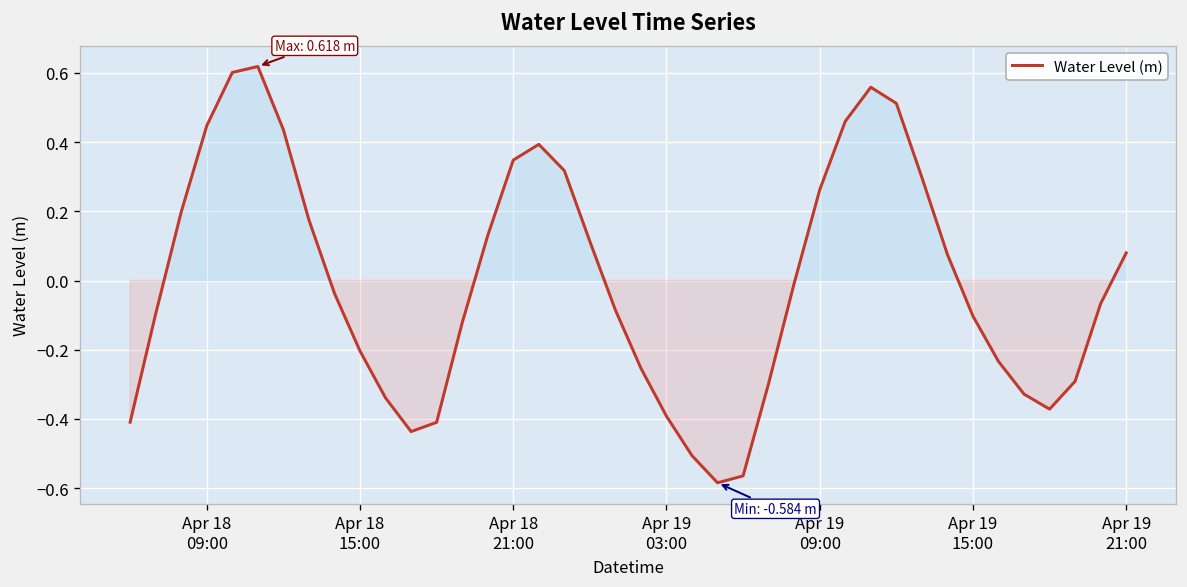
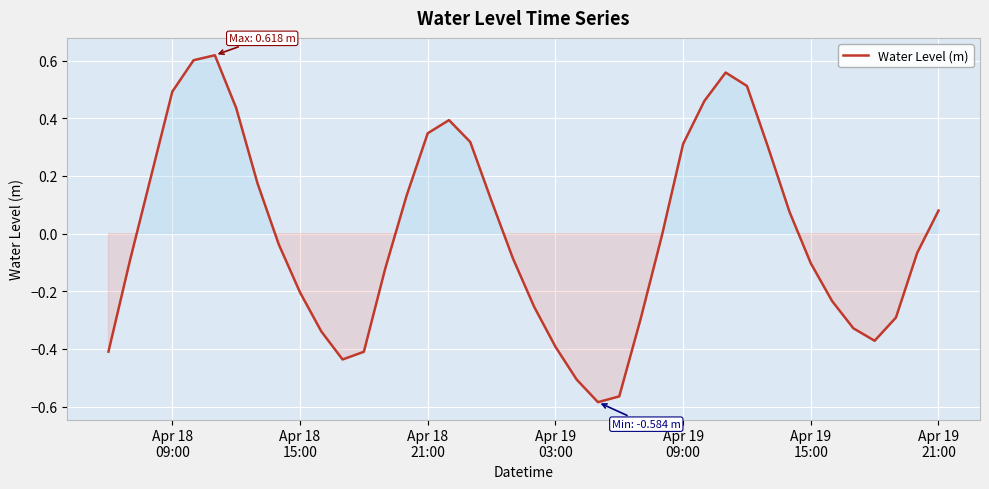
Apr 18 09:00: 0.45 -> 0.49
Apr 19 09:00: 0.26 -> 0.31
